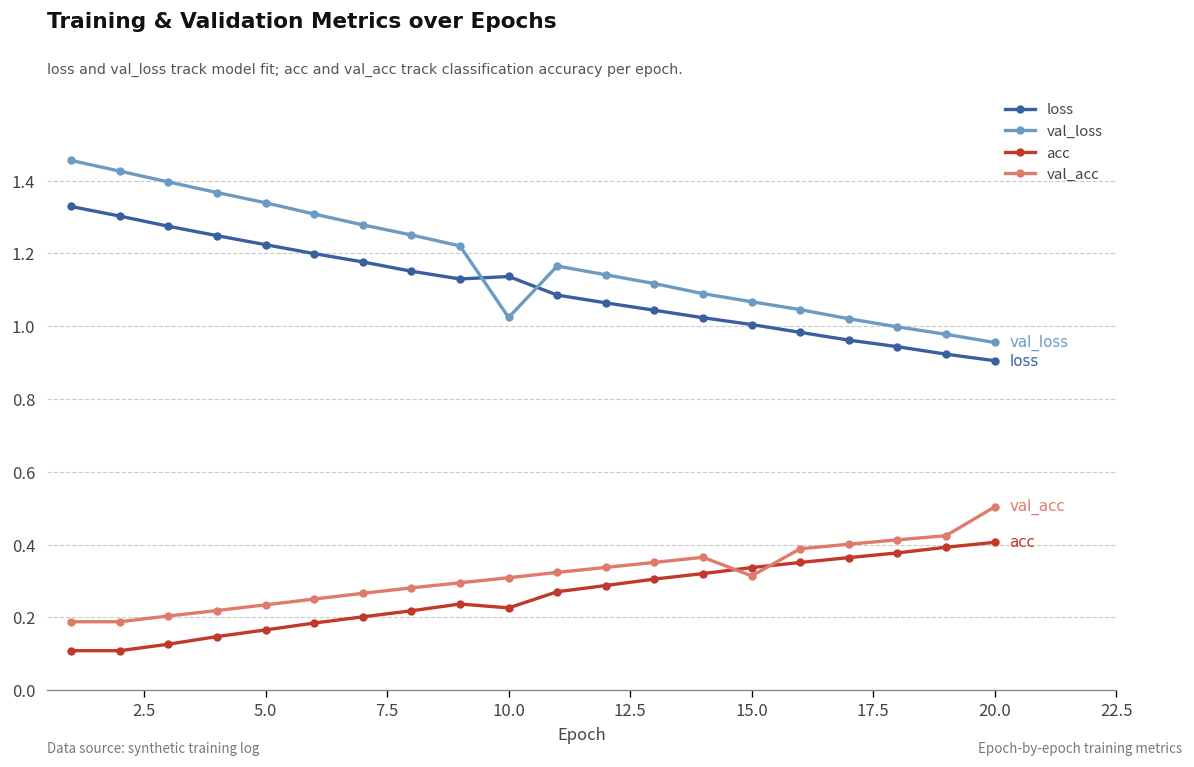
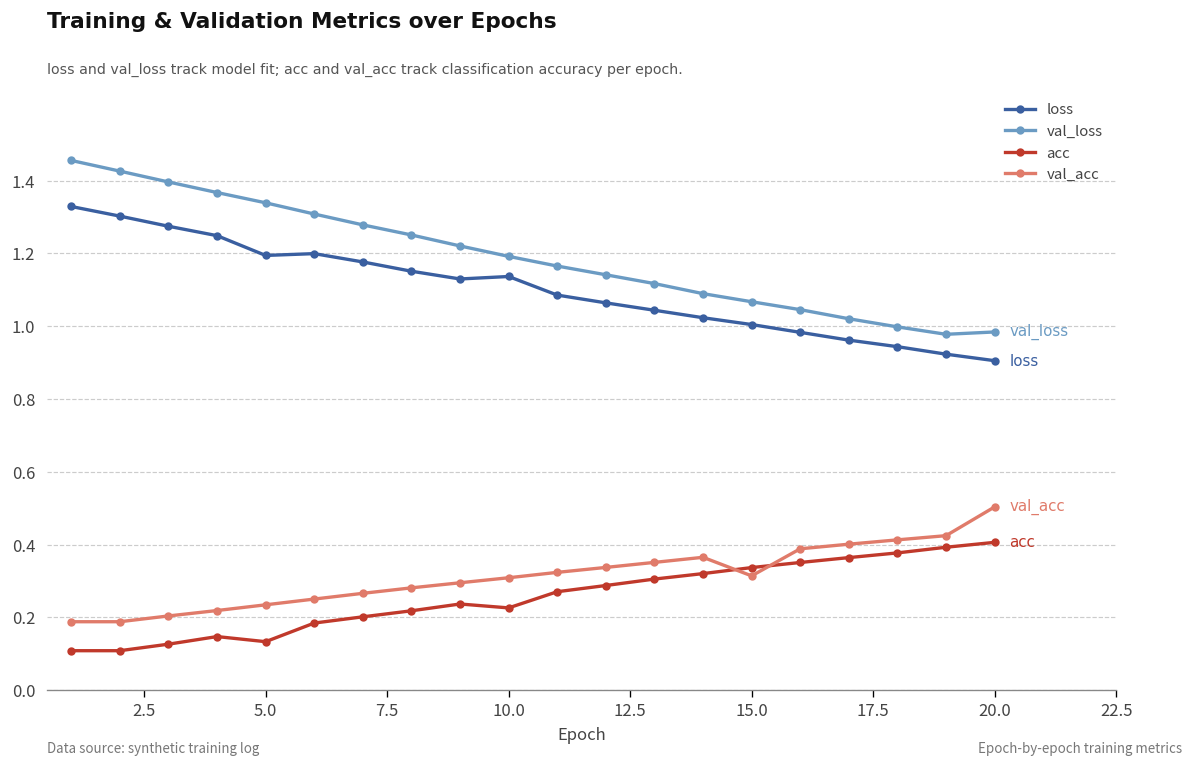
loss, 5.0: 1.22 -> 1.19
acc, 5.0: 0.17 -> 0.13
val_loss, 10.0: 1.02 -> 1.19
val_loss, 20.0: 0.96 -> 0.98
